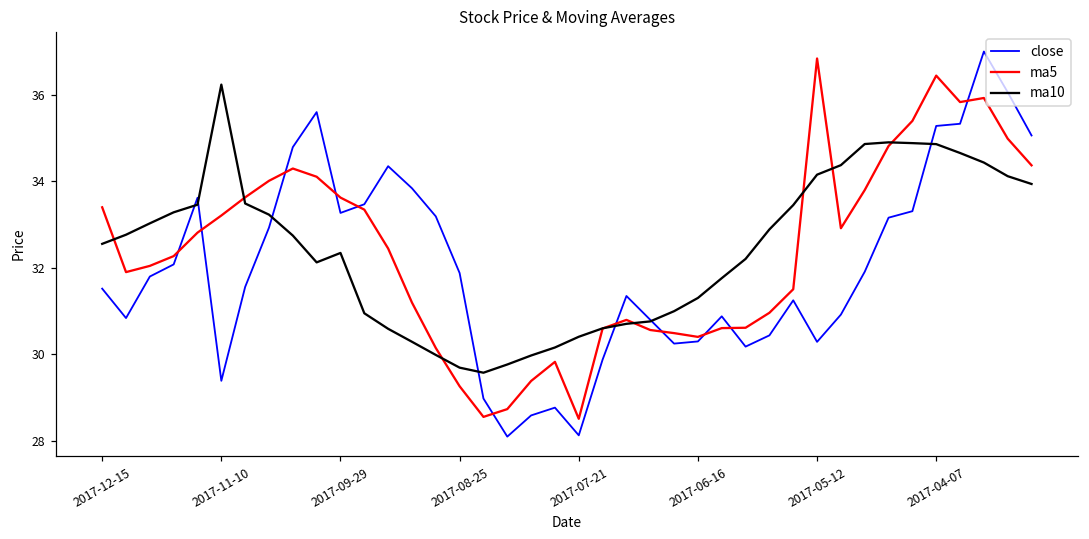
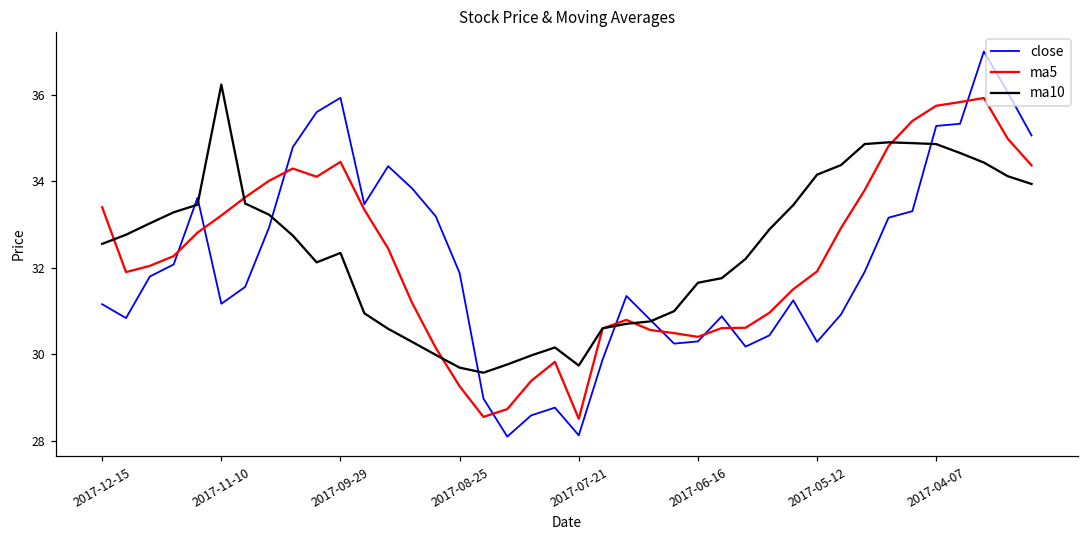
close, 2017-12-15: 31.5 -> 31.2
close, 2017-11-10: 29.4 -> 31.2
close, 2017-09-29: 33.3 -> 35.9
ma5, 2017-09-29: 33.6 -> 34.5
ma10, 2017-07-21: 30.4 -> 29.7
ma10, 2017-06-16: 31.3 -> 31.7
ma5, 2017-05-12: 36.8 -> 31.9
ma5, 2017-04-07: 36.4 -> 35.7
